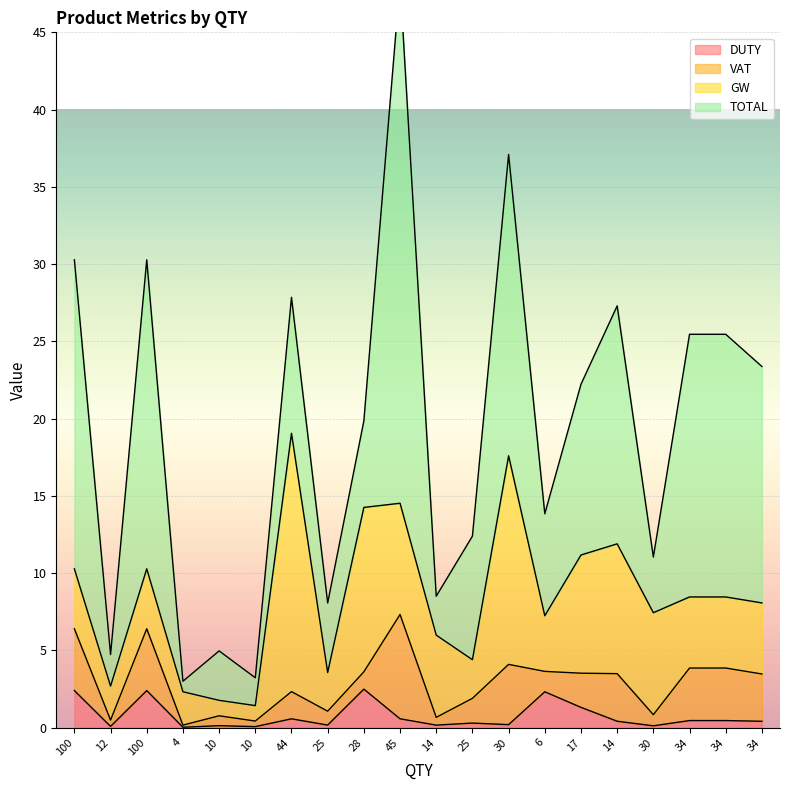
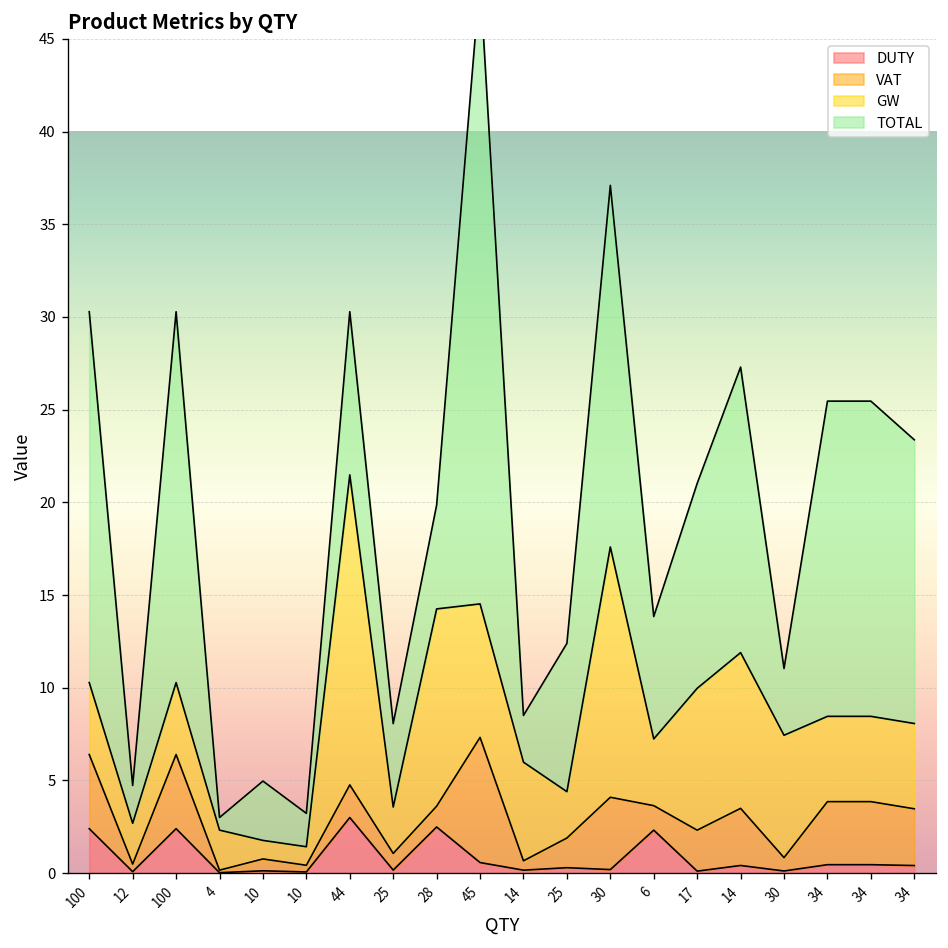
DUTY, 44: 0.6 -> 3.0
DUTY, 17: 1.3 -> 0.1
